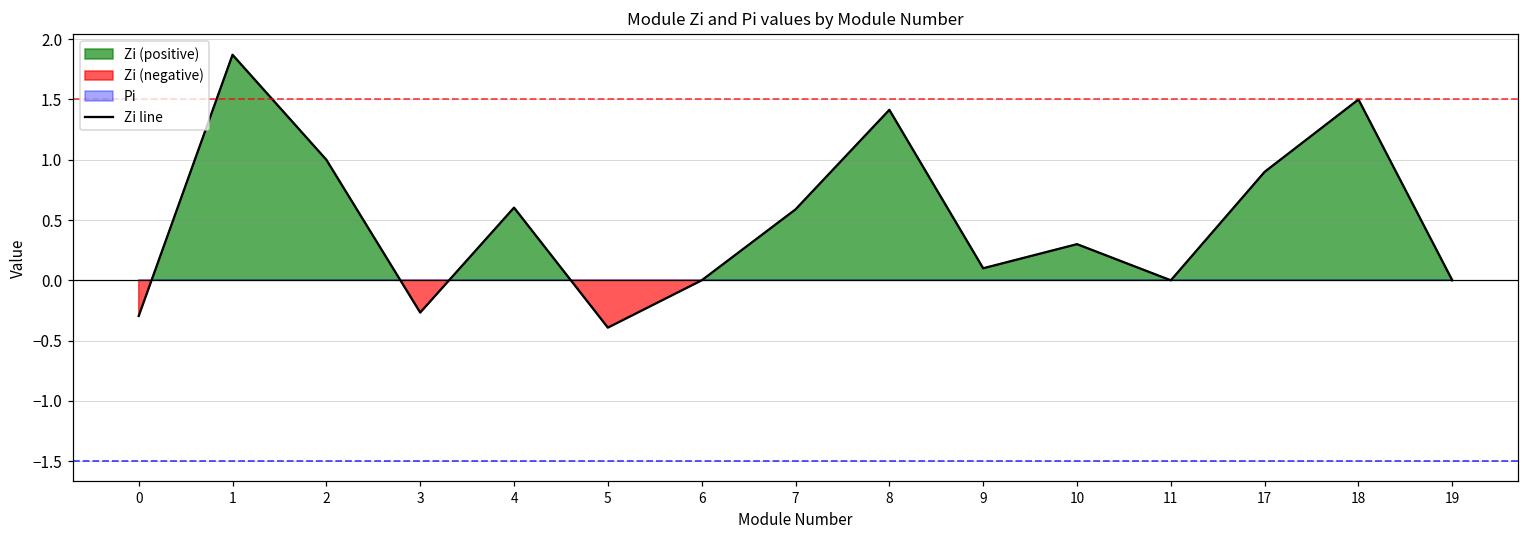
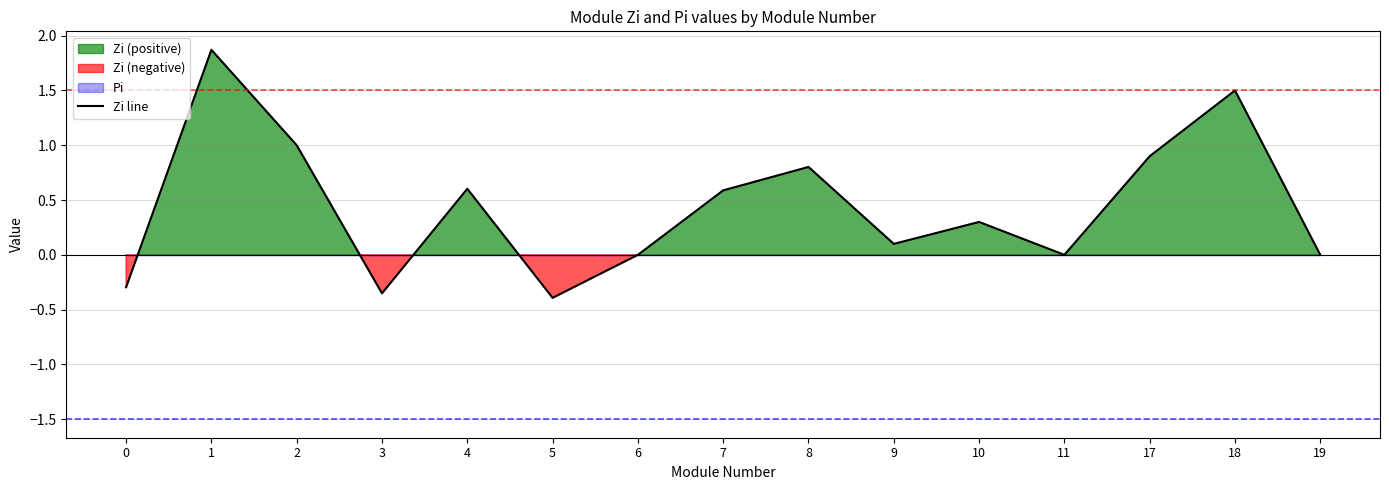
Zi line, 3: -0.27 -> -0.35
Zi line, 8: 1.41 -> 0.80
